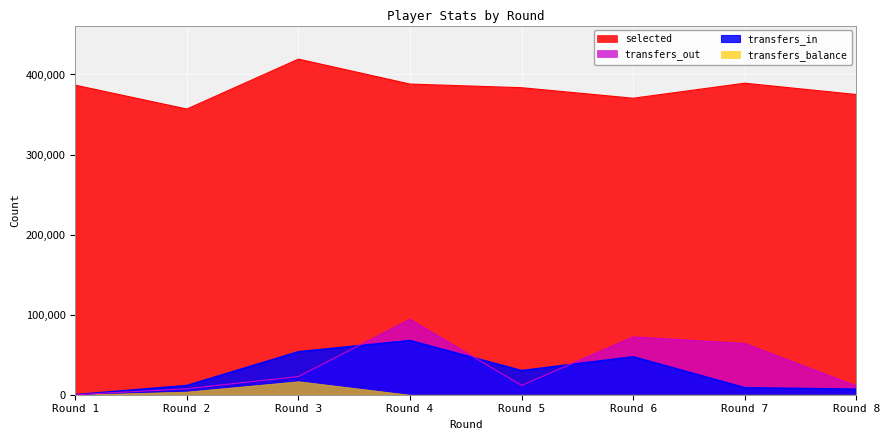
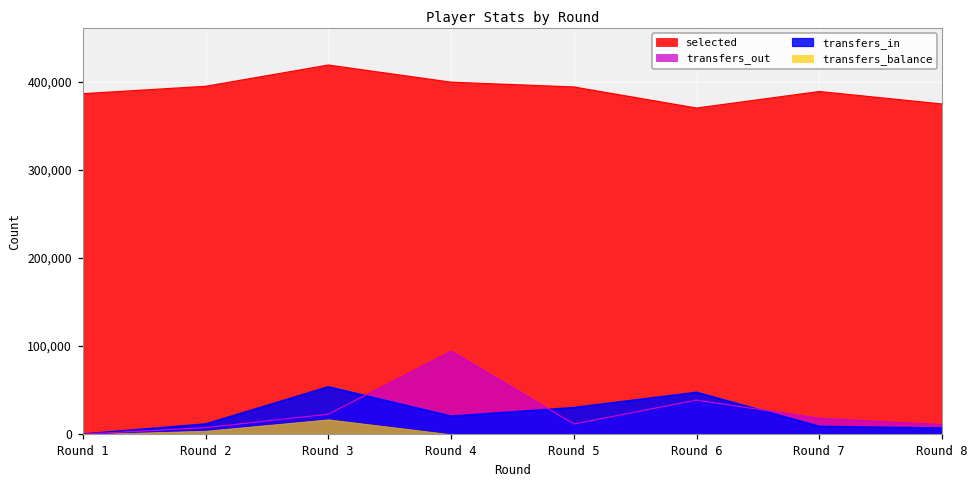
selected, Round 2: 360,000 -> 400,000
selected, Round 4: 390,000 -> 400,000
transfers_in, Round 4: 70,000 -> 20,000
selected, Round 5: 380,000 -> 390,000
transfers_out, Round 6: 70,000 -> 40,000
transfers_out, Round 7: 60,000 -> 20,000
